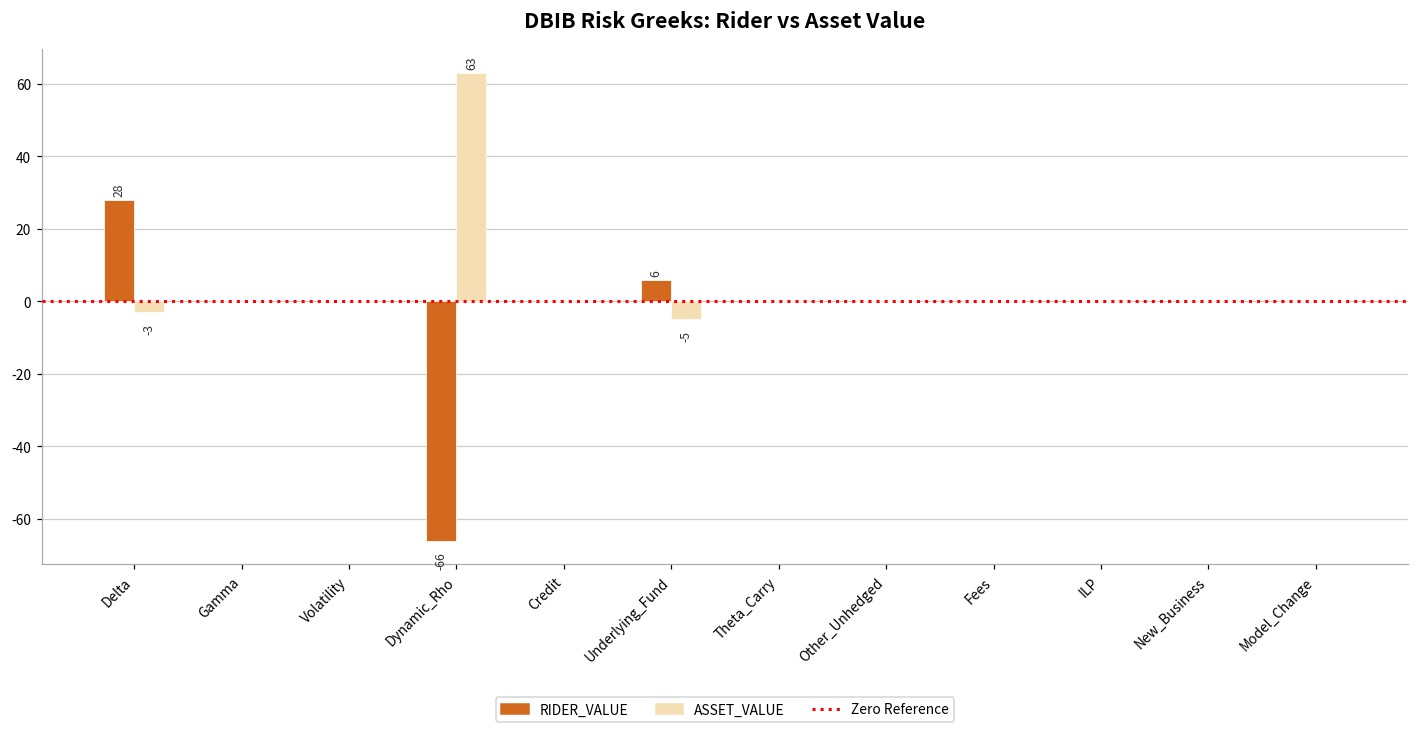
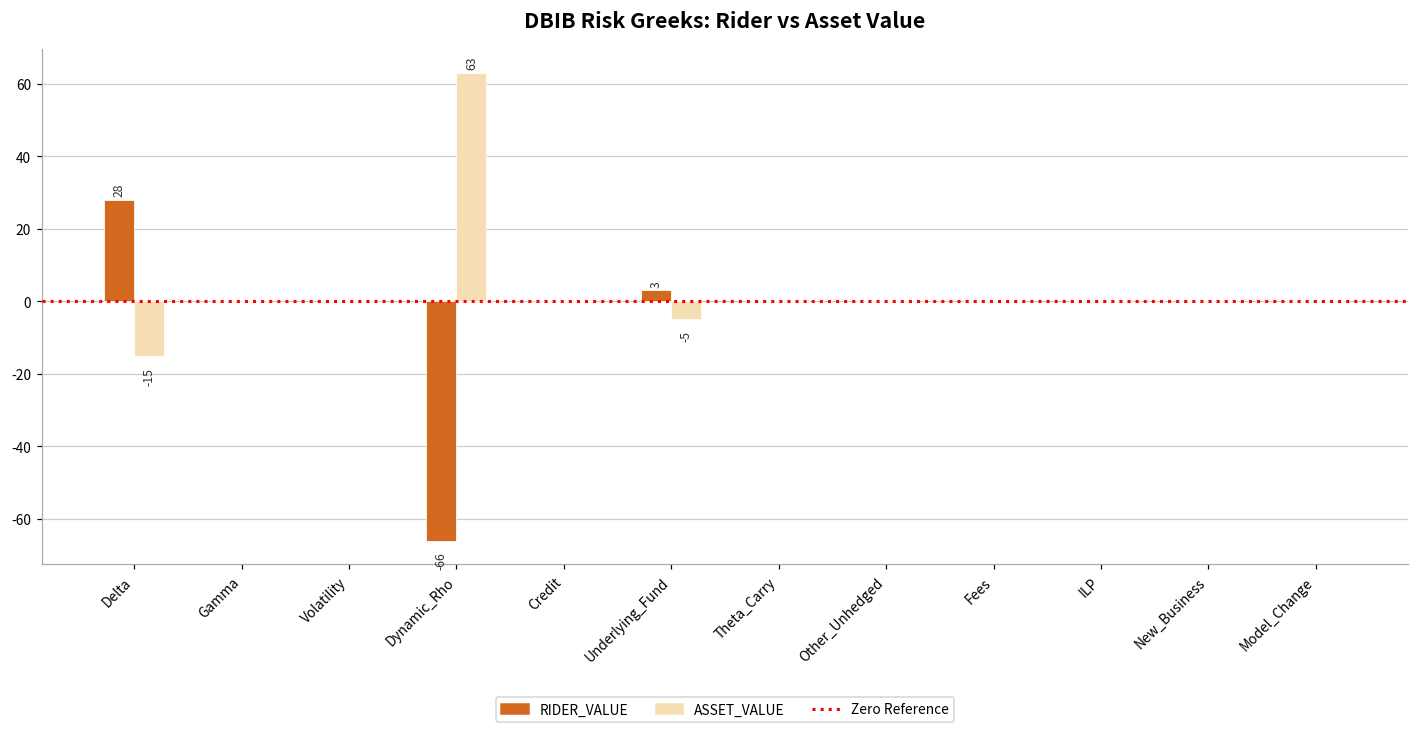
ASSET_VALUE, Delta: -3 -> -15
RIDER_VALUE, Underlying_Fund: 6 -> 3
